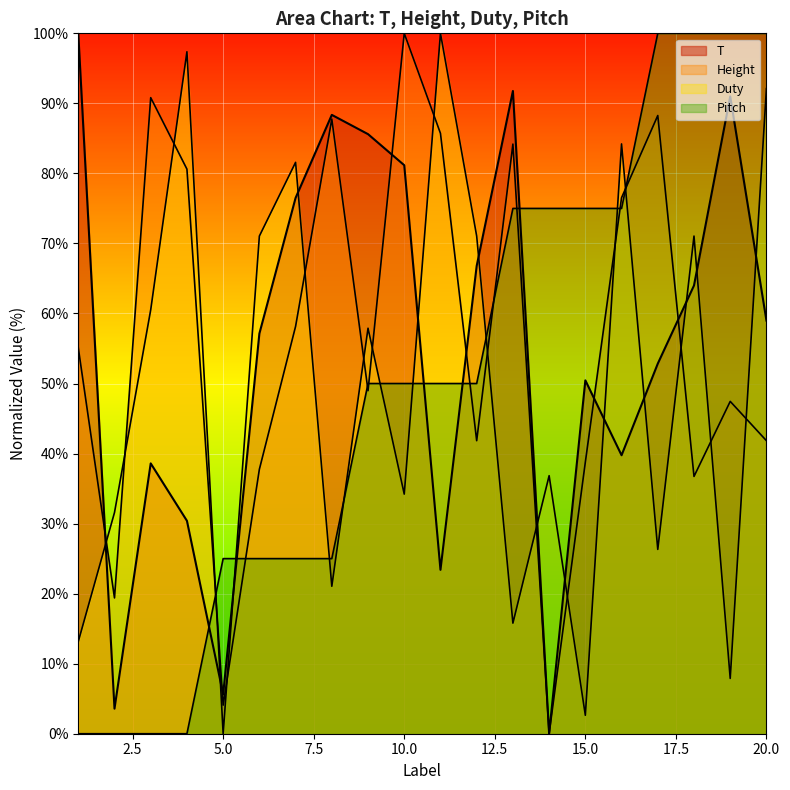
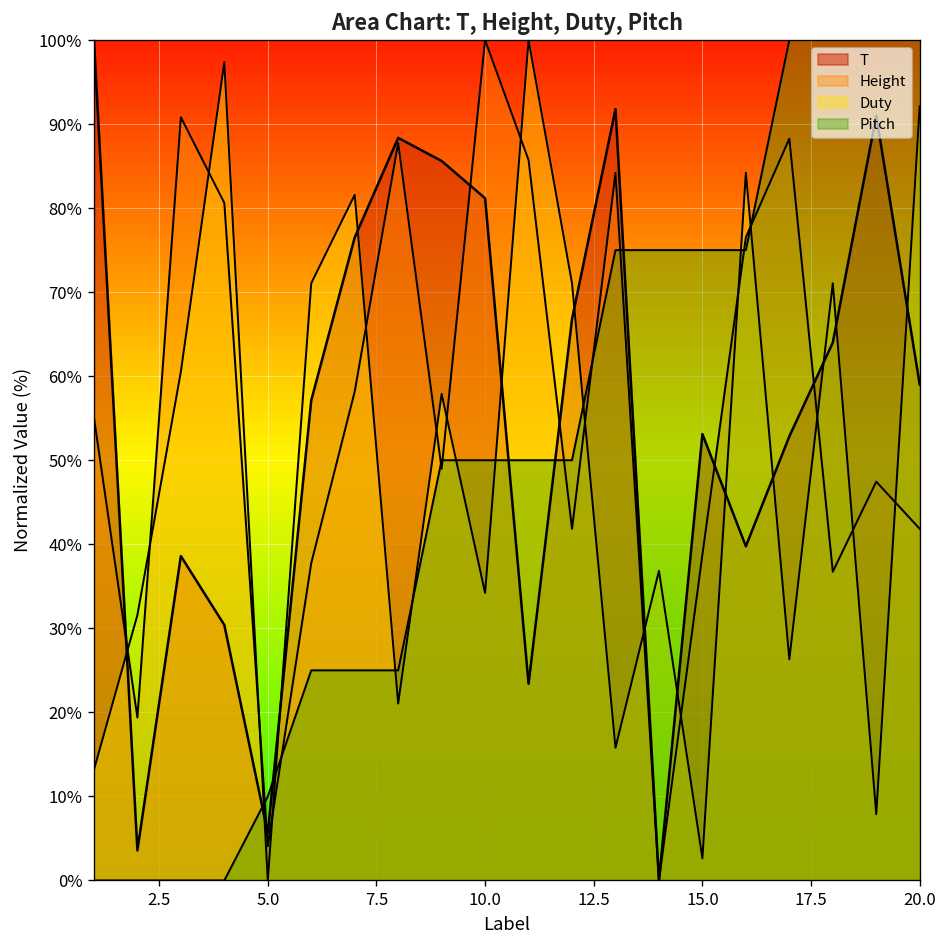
Pitch, 5.0: 25% -> 10%
T, 15.0: 50% -> 53%
